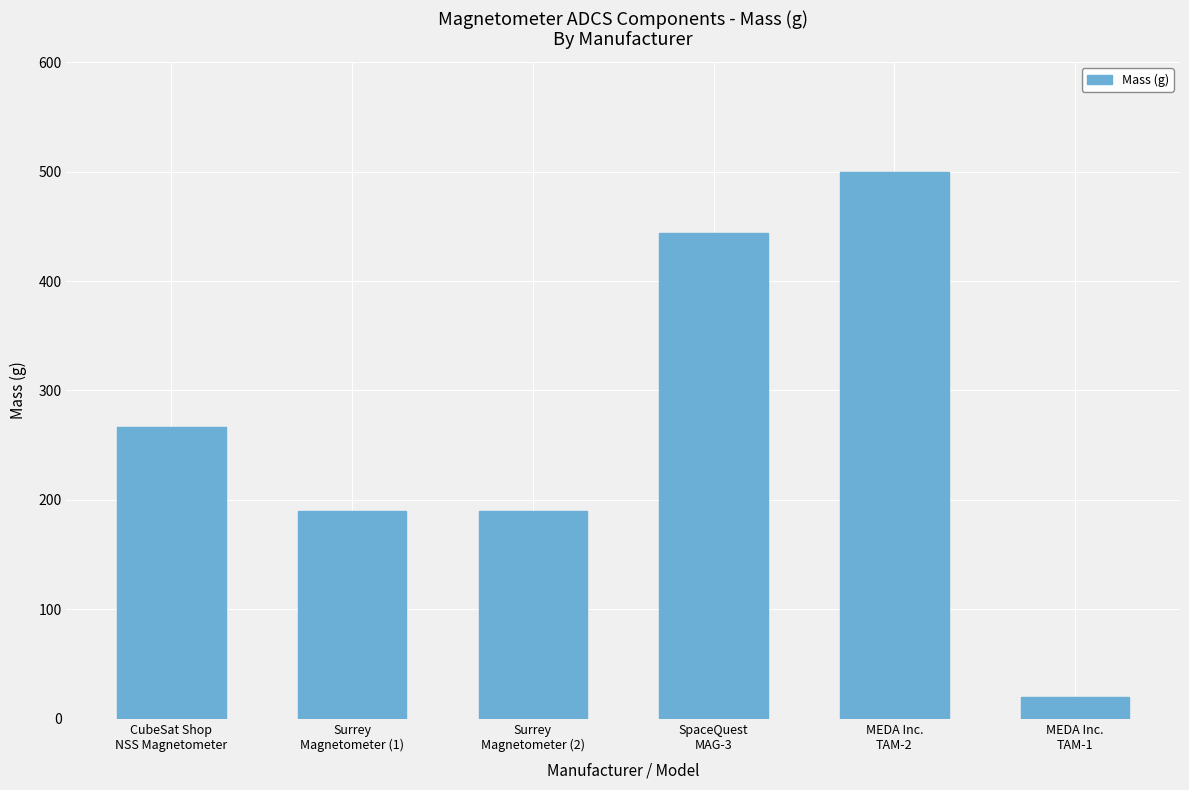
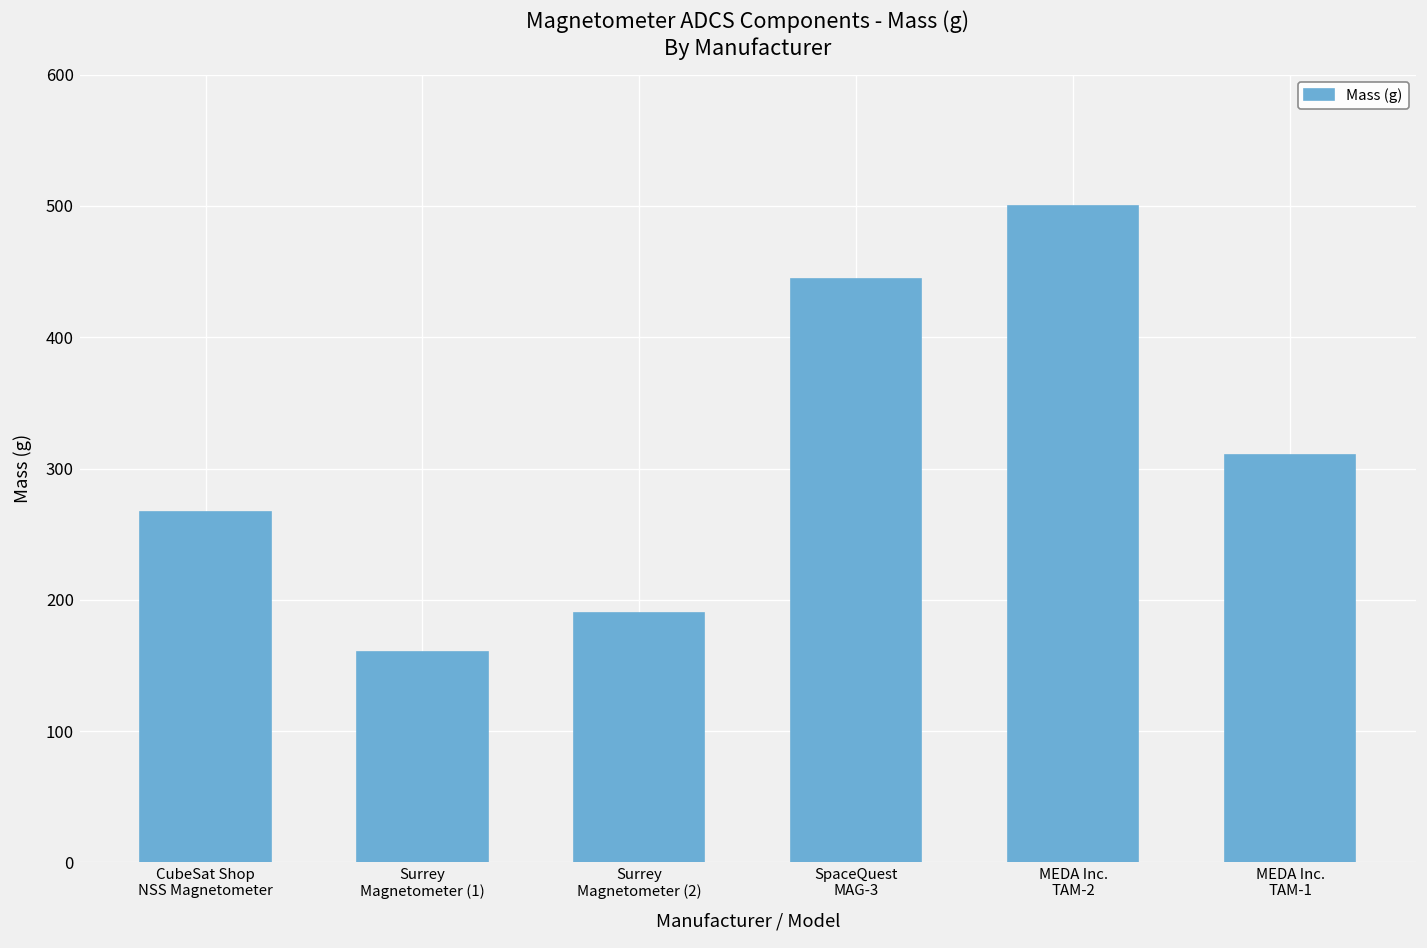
Surrey Magnetometer (1): 190 -> 160
MEDA Inc. TAM-1: 20 -> 310
